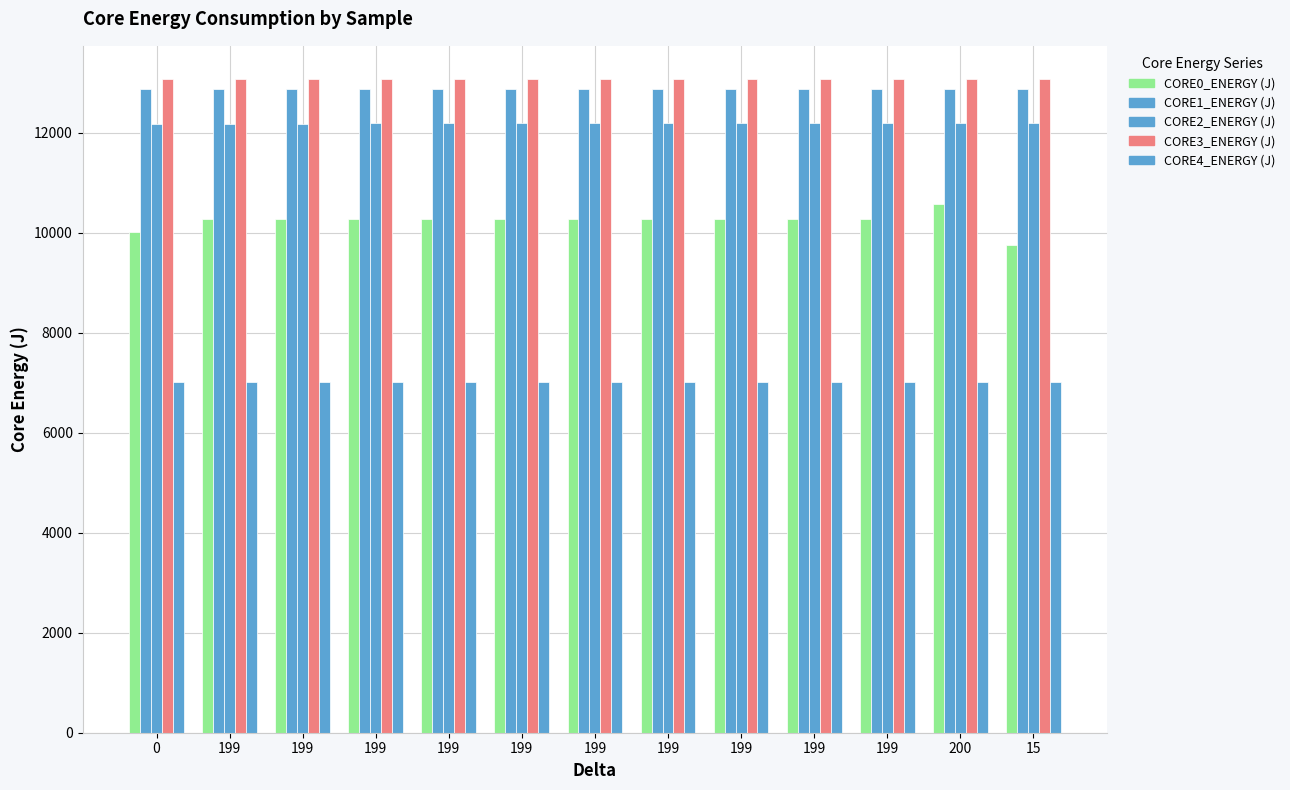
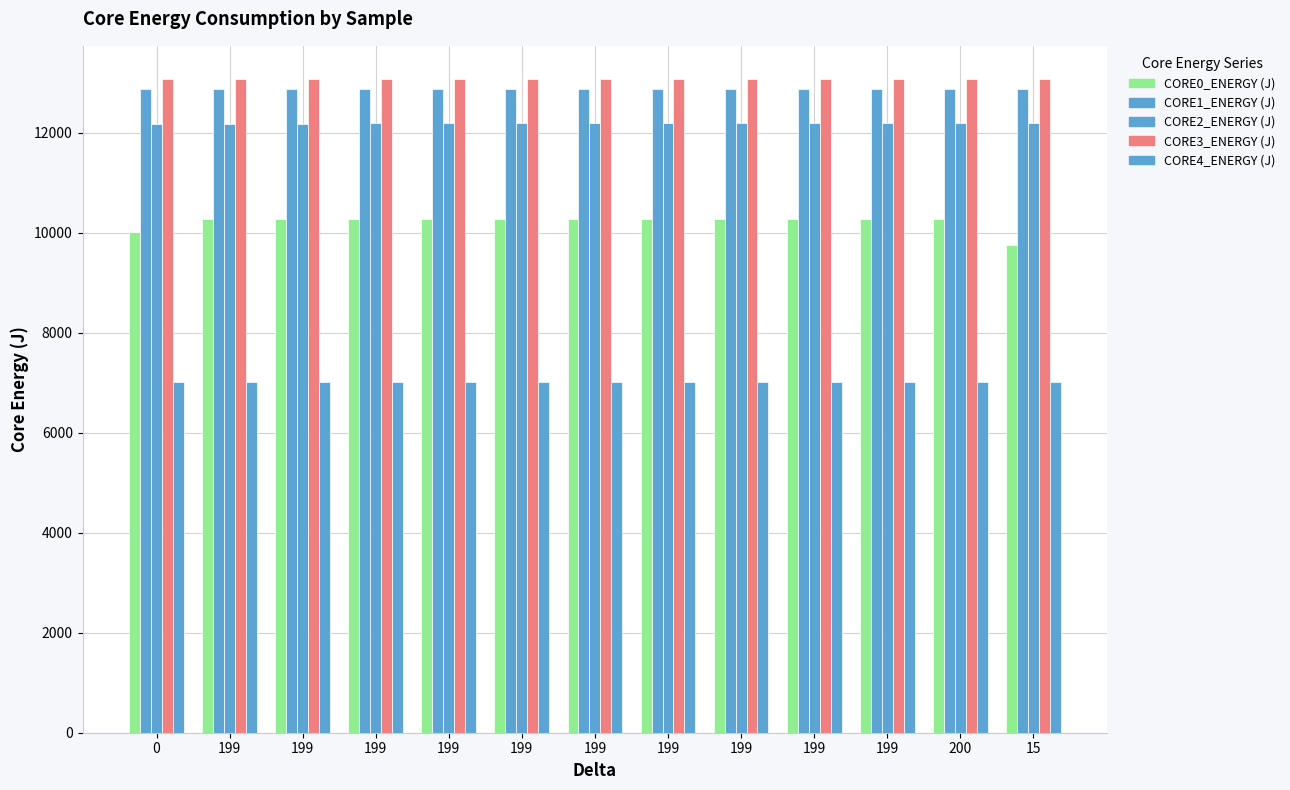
CORE0_ENERGY (J), 200: 10600 -> 10300
